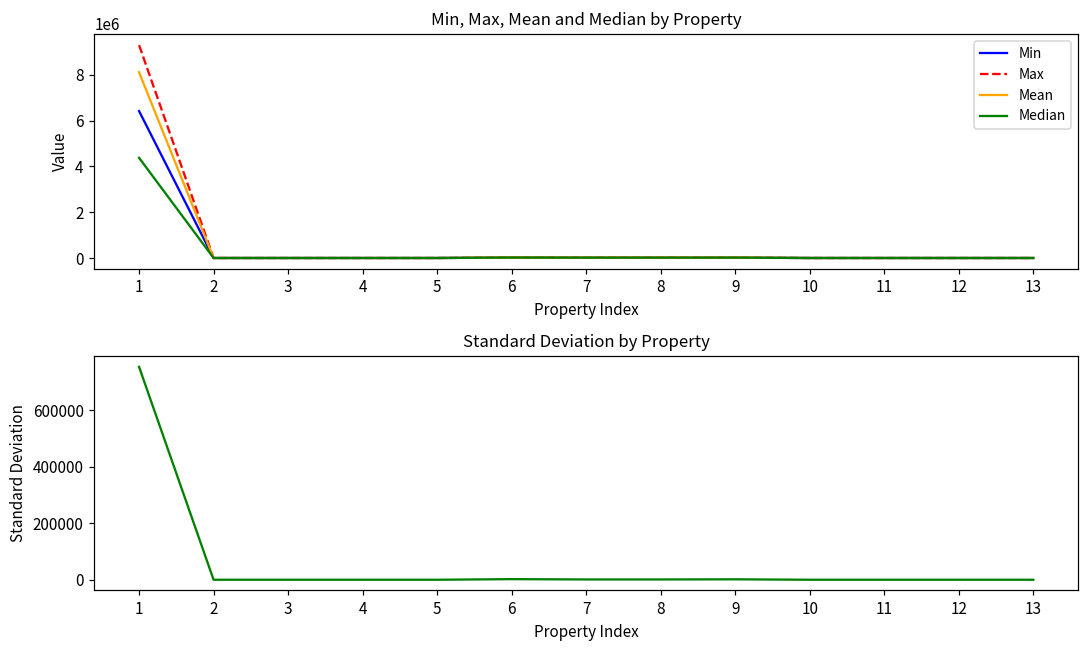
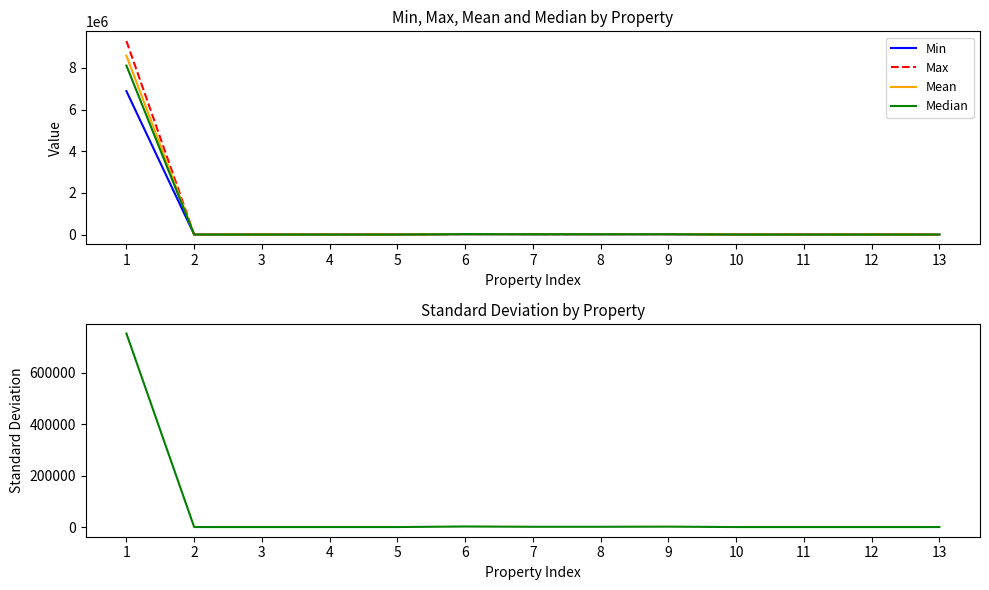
Min, Max, Mean and Median by Property, Min, 1: 6400000 -> 6900000
Min, Max, Mean and Median by Property, Mean, 1: 8100000 -> 8600000
Min, Max, Mean and Median by Property, Median, 1: 4400000 -> 8100000
